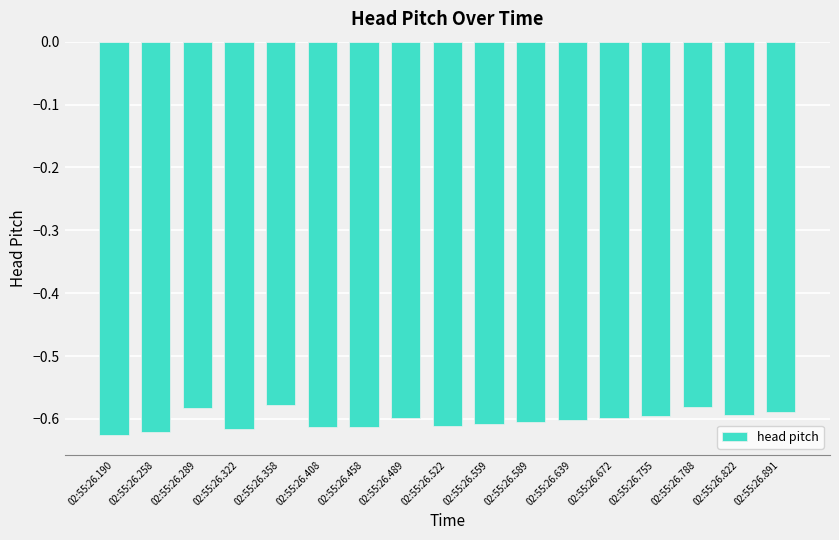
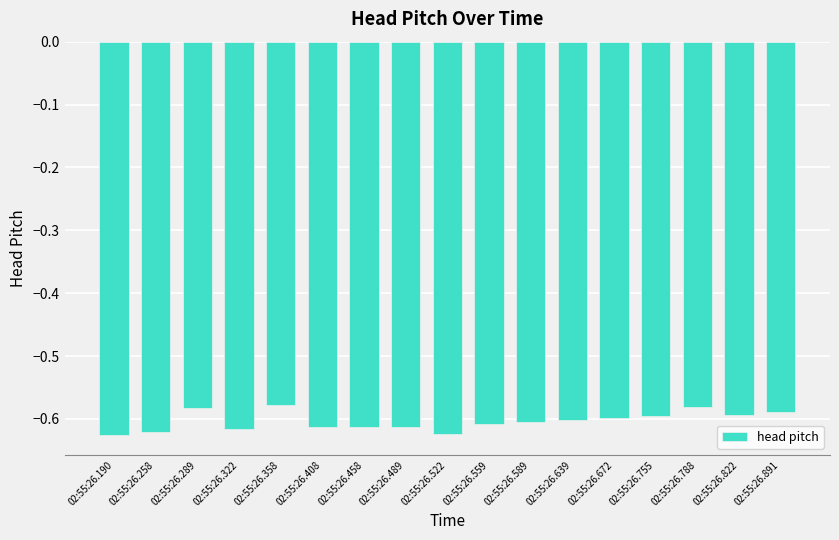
02:55:26.489: -0.60 -> -0.61
02:55:26.522: -0.61 -> -0.62
